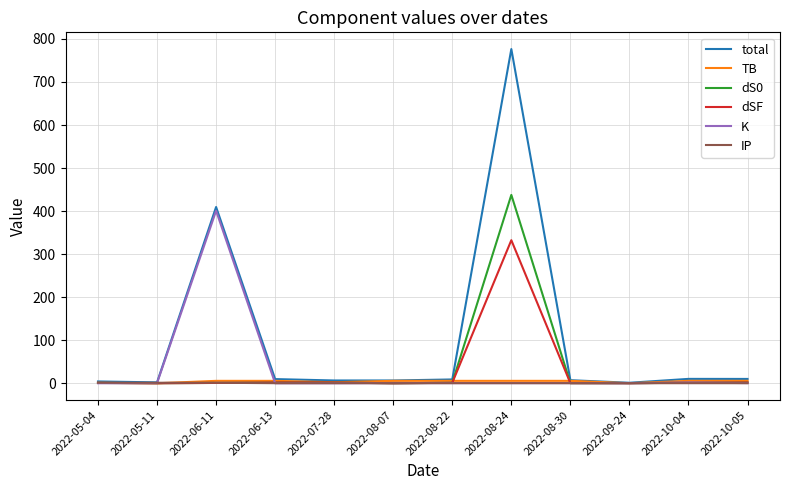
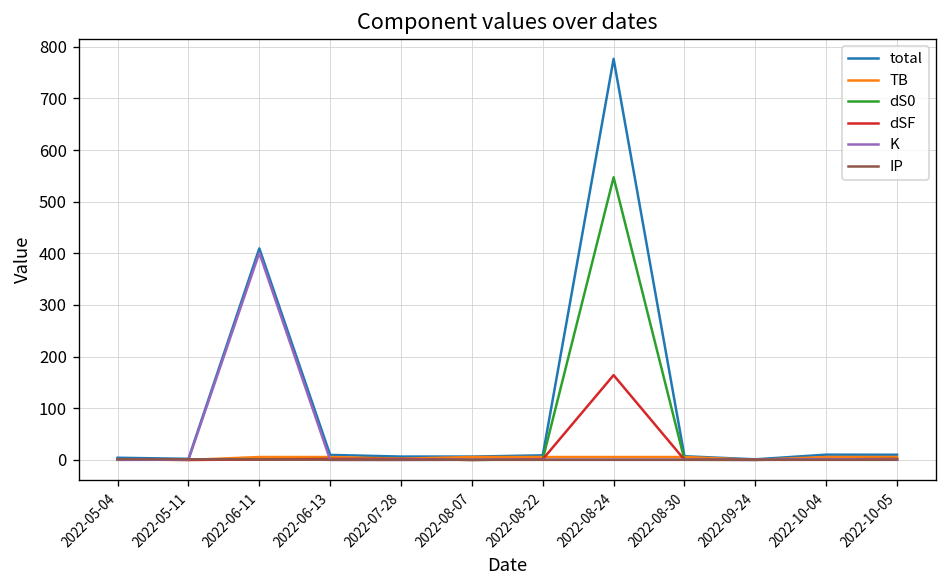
dS0, 2022-08-24: 440 -> 550
dSF, 2022-08-24: 330 -> 160
